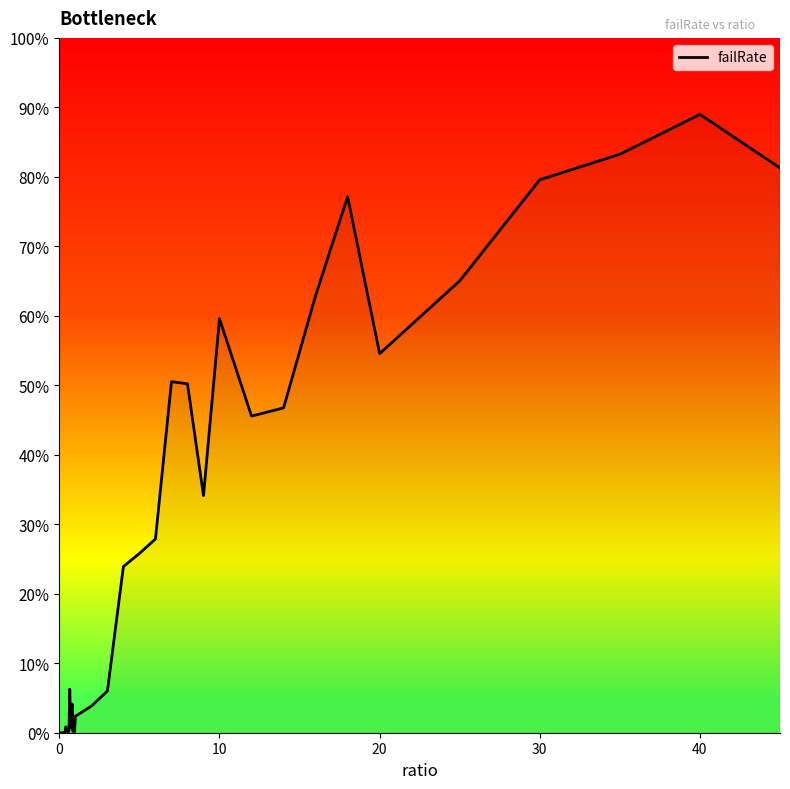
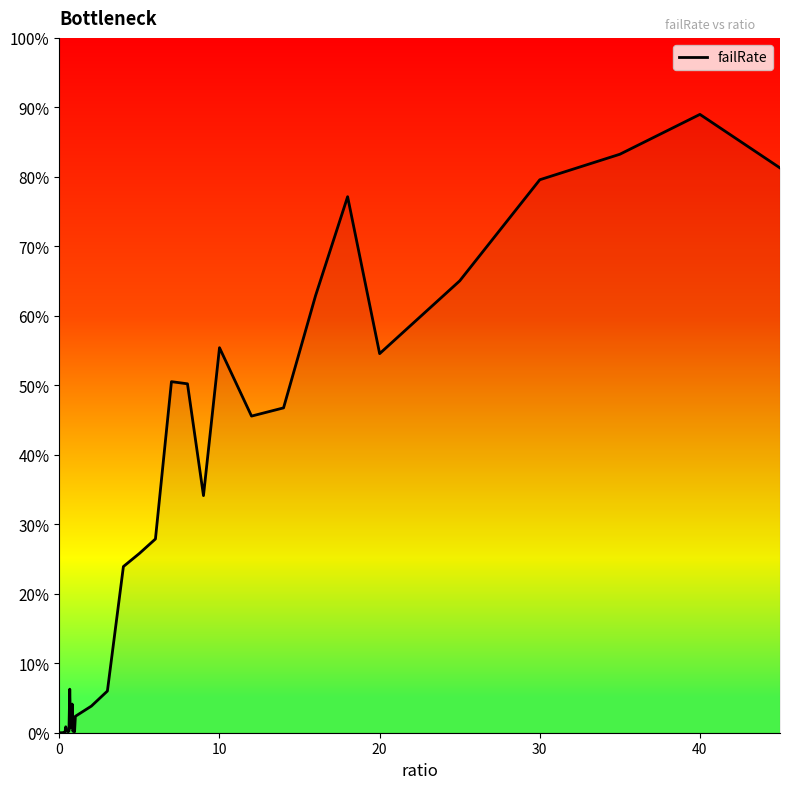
10: 60% -> 55%
